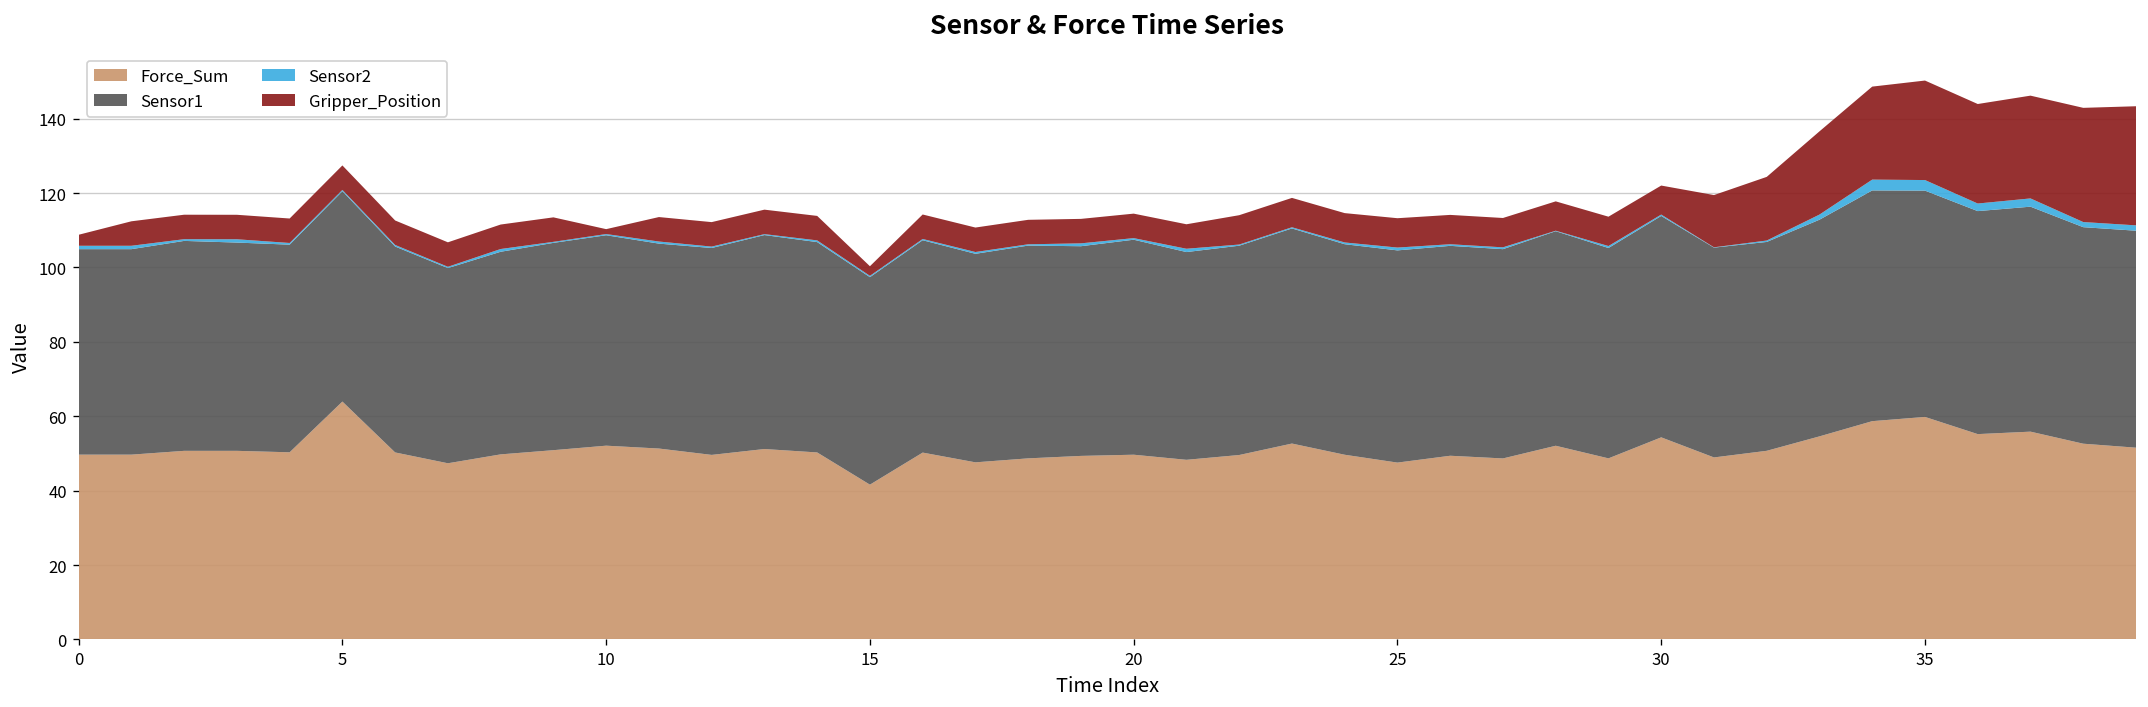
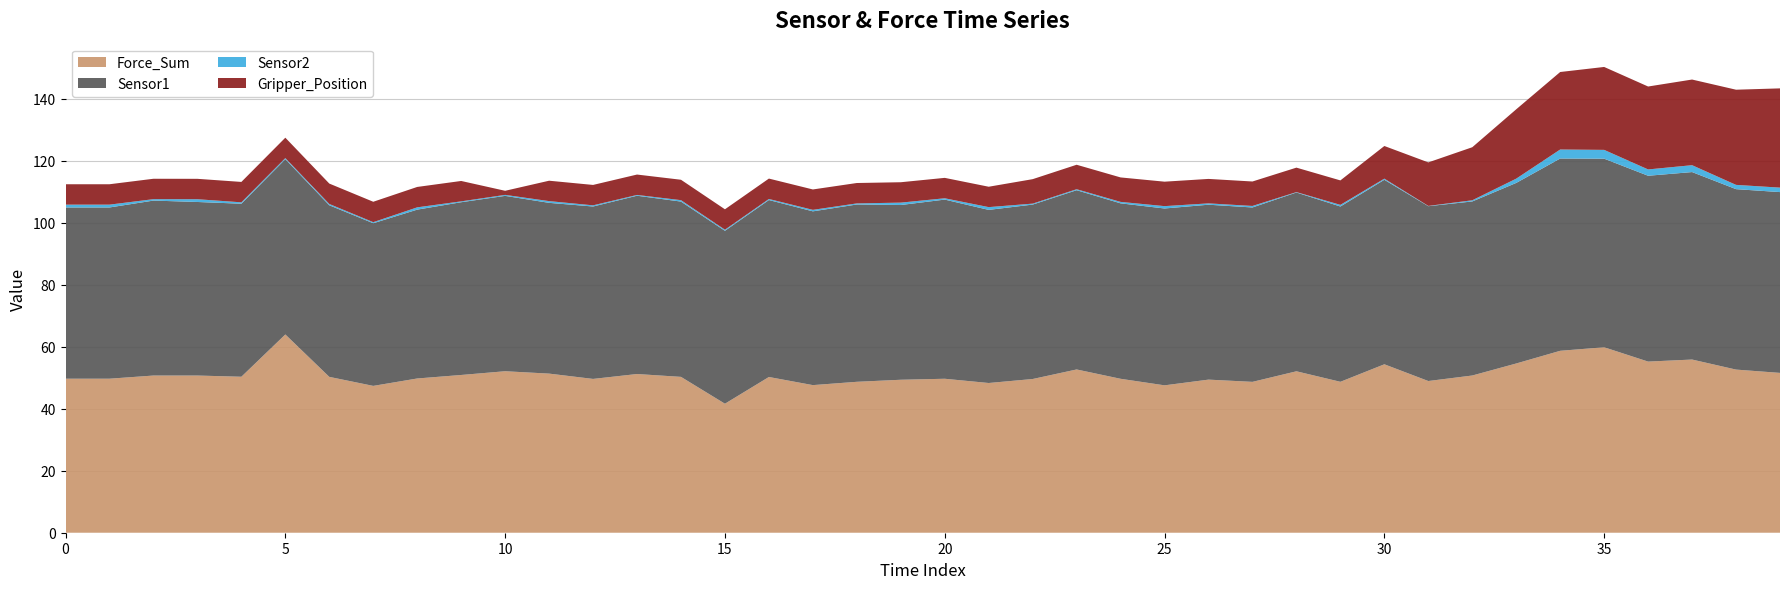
Gripper_Position, 0: 3 -> 7
Gripper_Position, 15: 3 -> 7
Gripper_Position, 30: 8 -> 11
